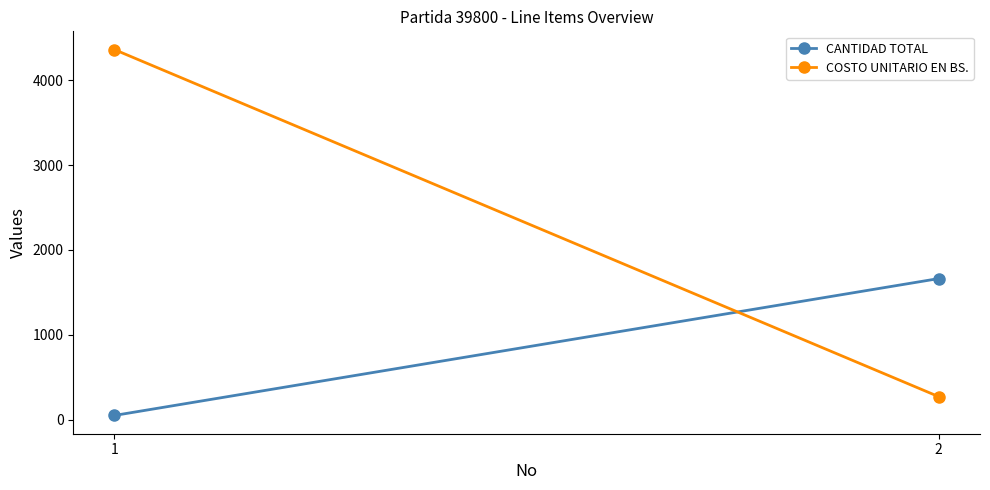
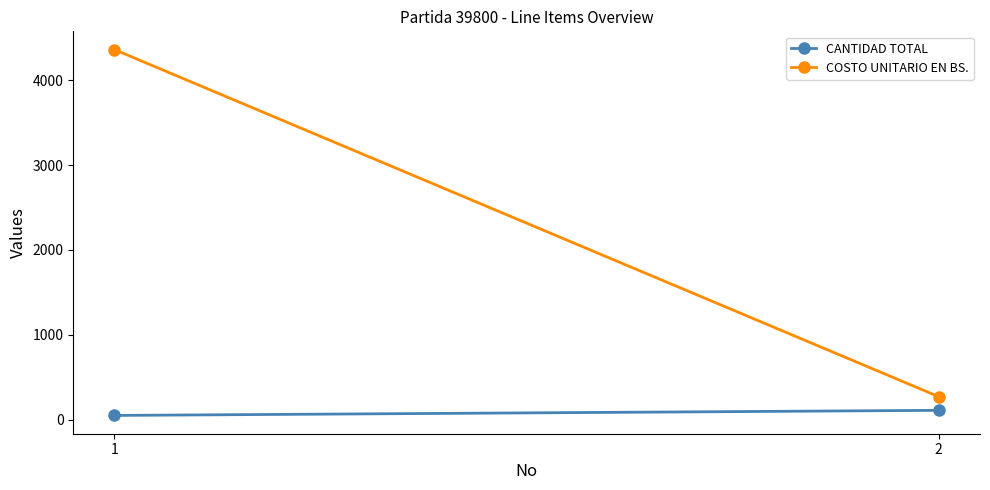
CANTIDAD TOTAL, 2: 1700 -> 100
